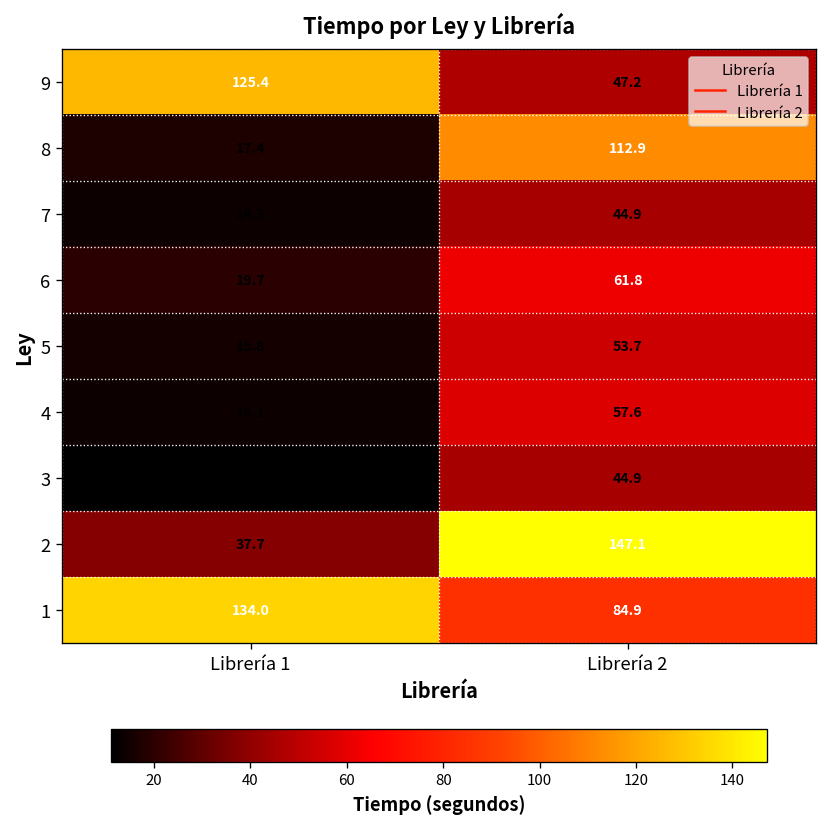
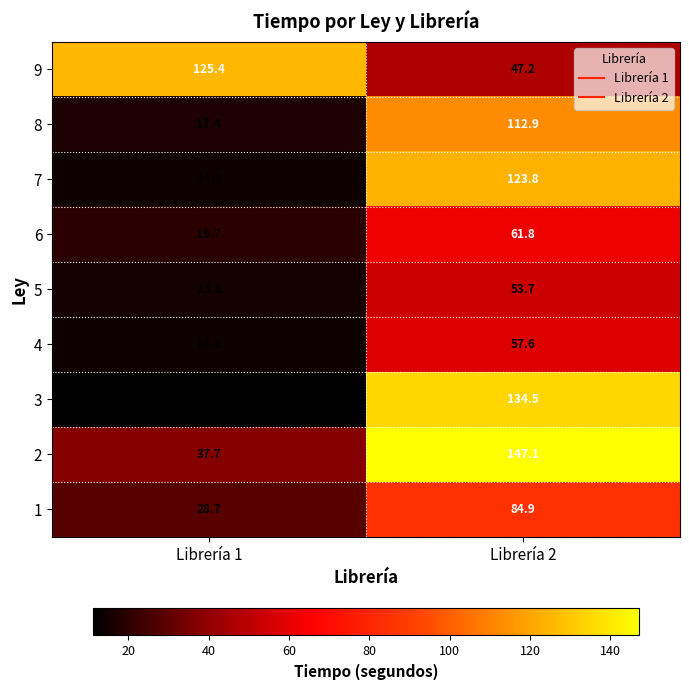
7, Librería 2: 44.9 -> 123.8
3, Librería 2: 44.9 -> 134.5
1, Librería 1: 134.0 -> 28.7
